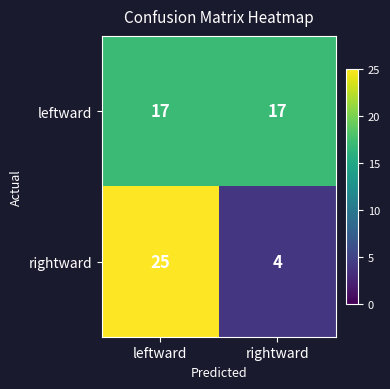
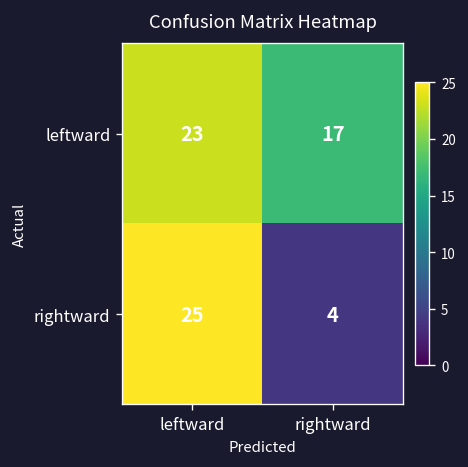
leftward, leftward: 17 -> 23
